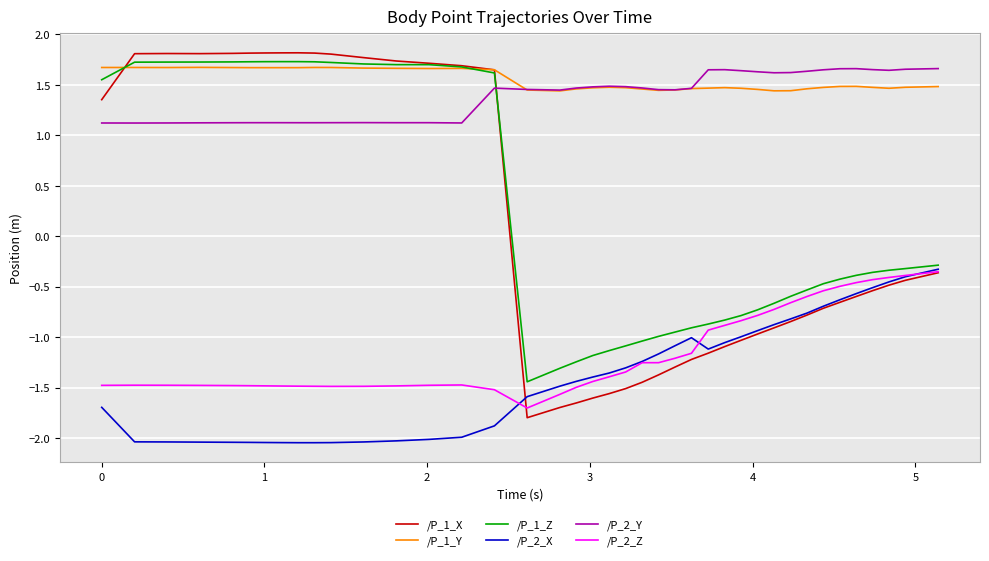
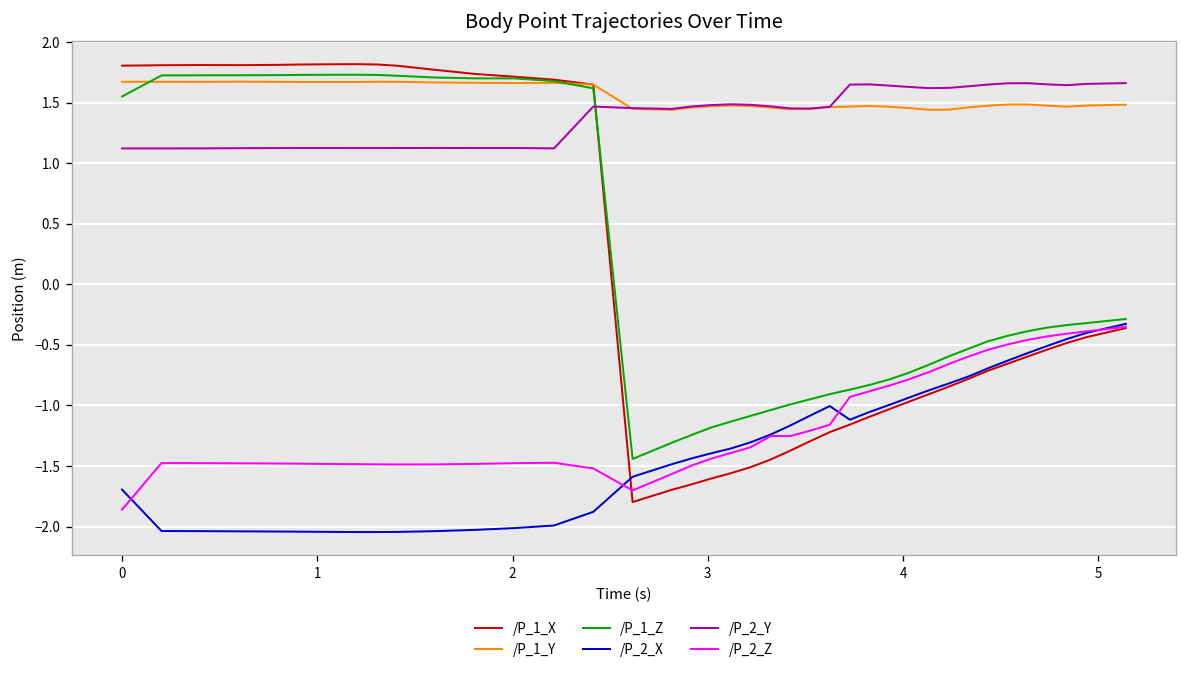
/P_1_X, 0: 1.35 -> 1.80
/P_2_Z, 0: -1.48 -> -1.86
